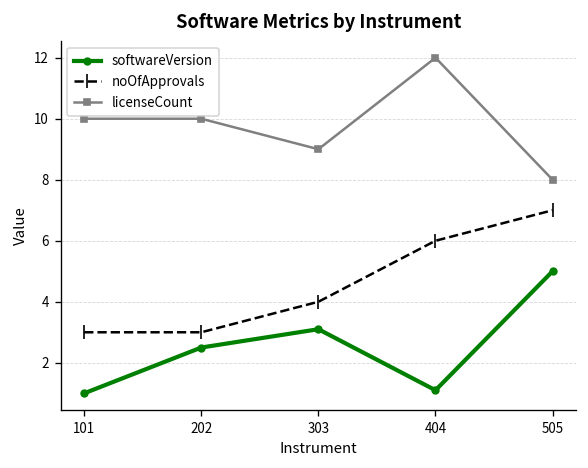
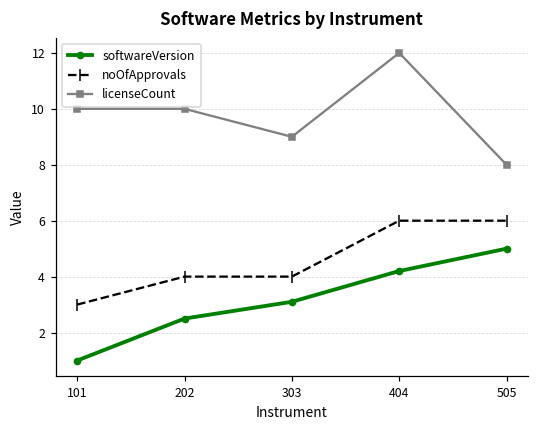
noOfApprovals, 202: 3 -> 4
softwareVersion, 404: 1.1 -> 4.2
noOfApprovals, 505: 7 -> 6
